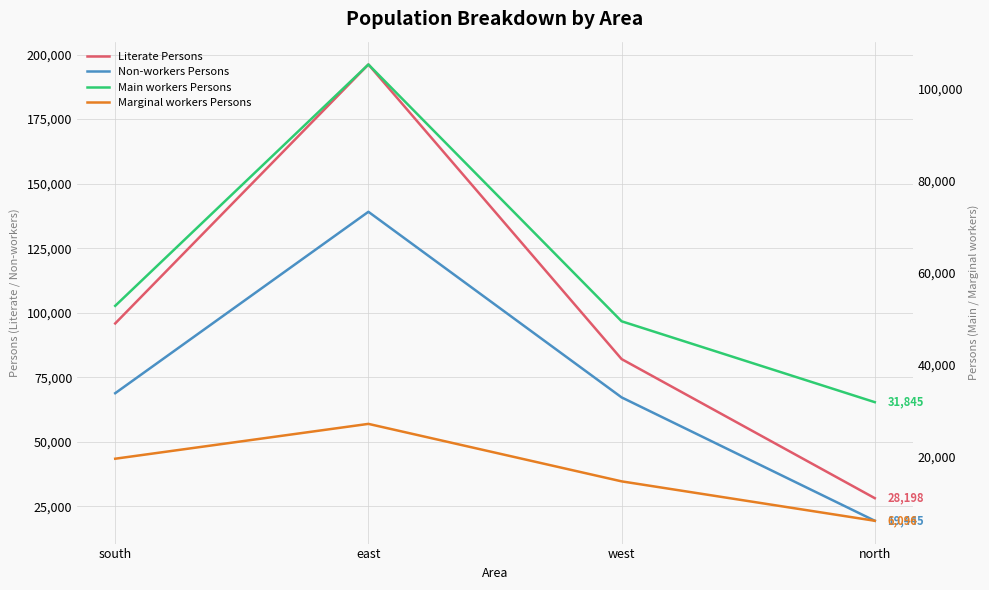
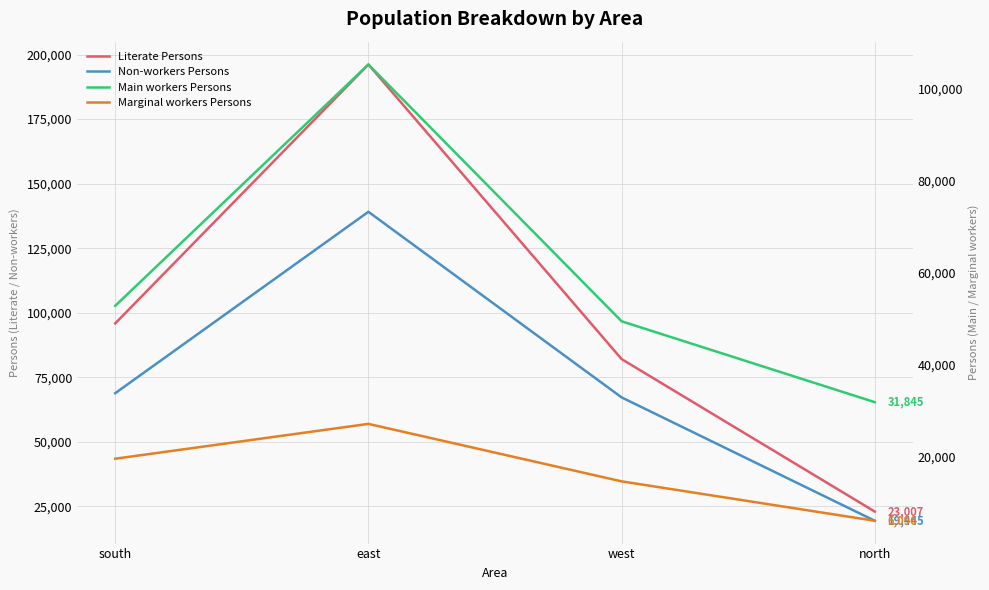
Literate Persons, north: 28,198 -> 23,007
